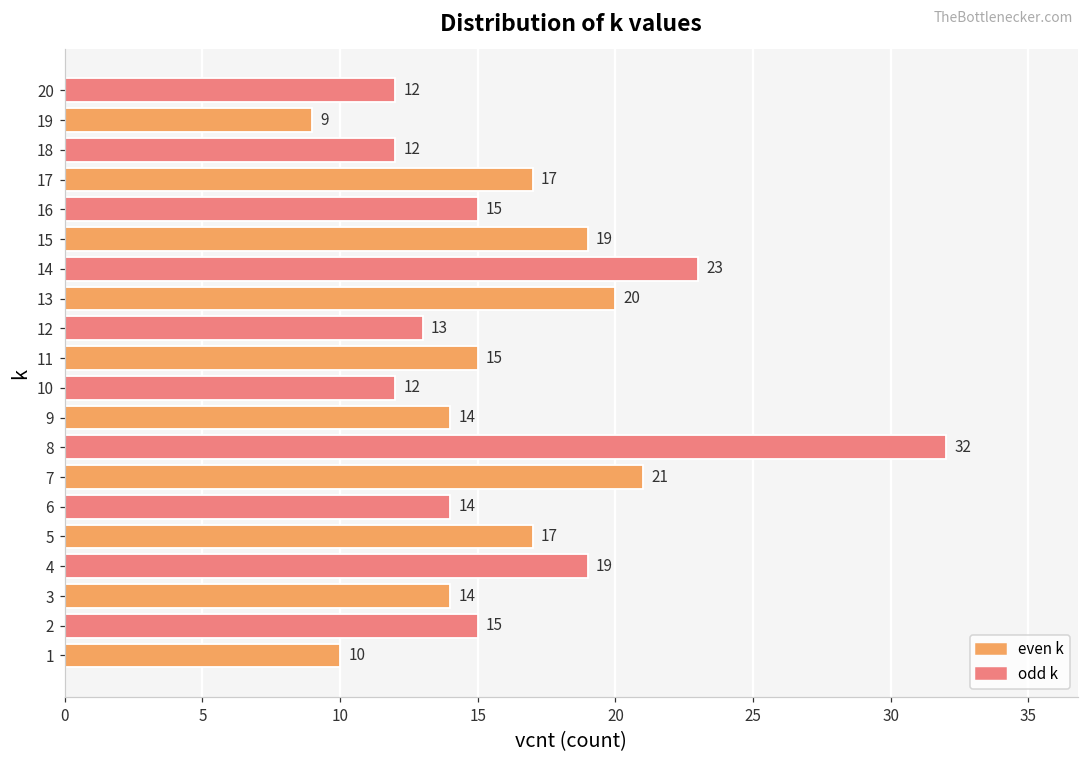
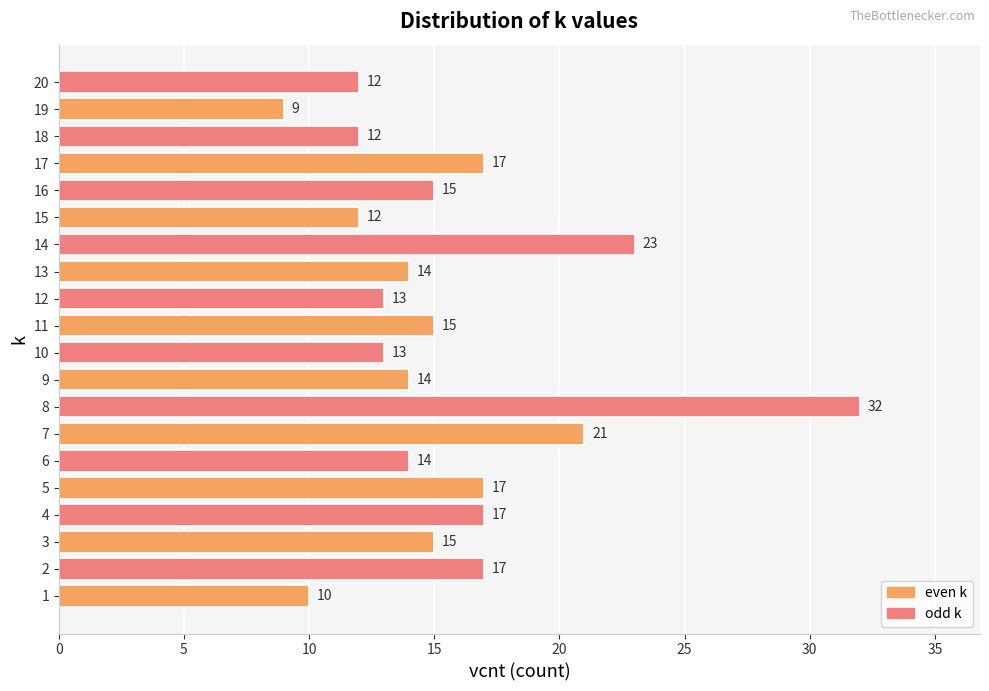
15: 19 -> 12
13: 20 -> 14
10: 12 -> 13
4: 19 -> 17
3: 14 -> 15
2: 15 -> 17
